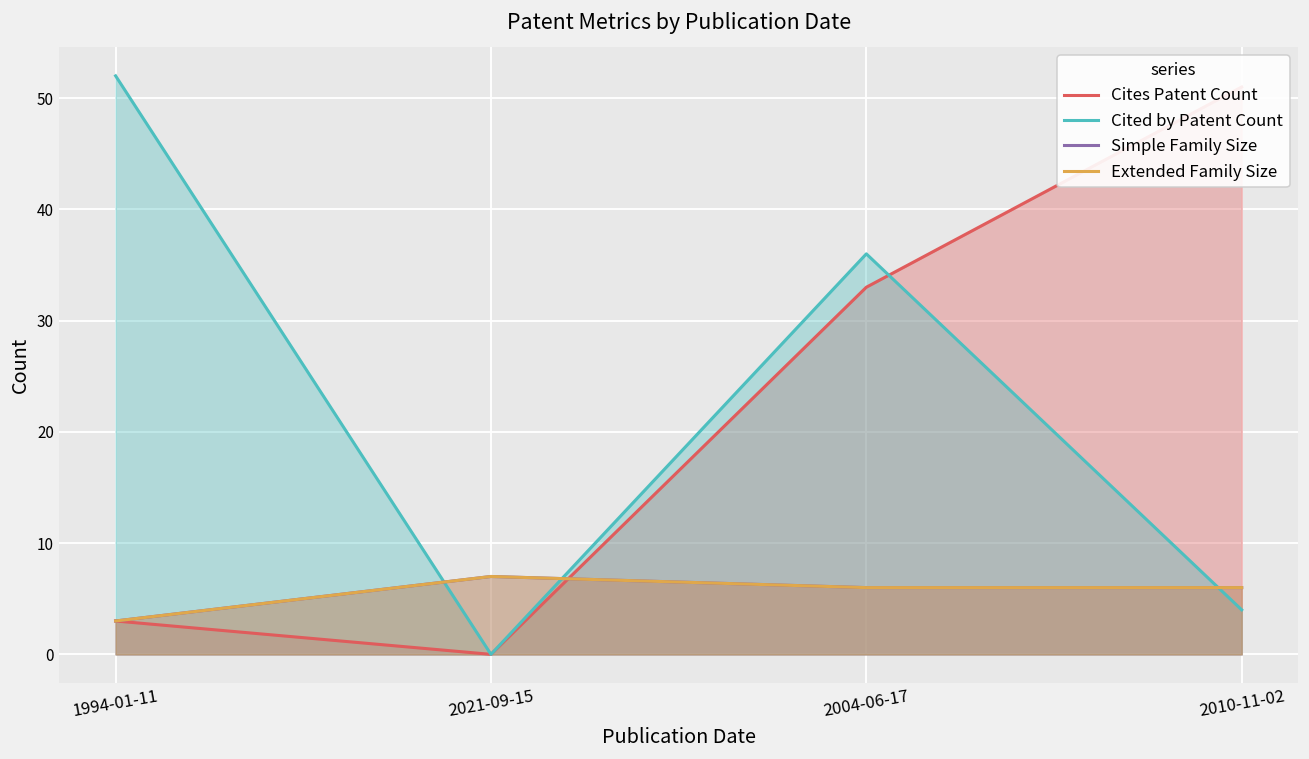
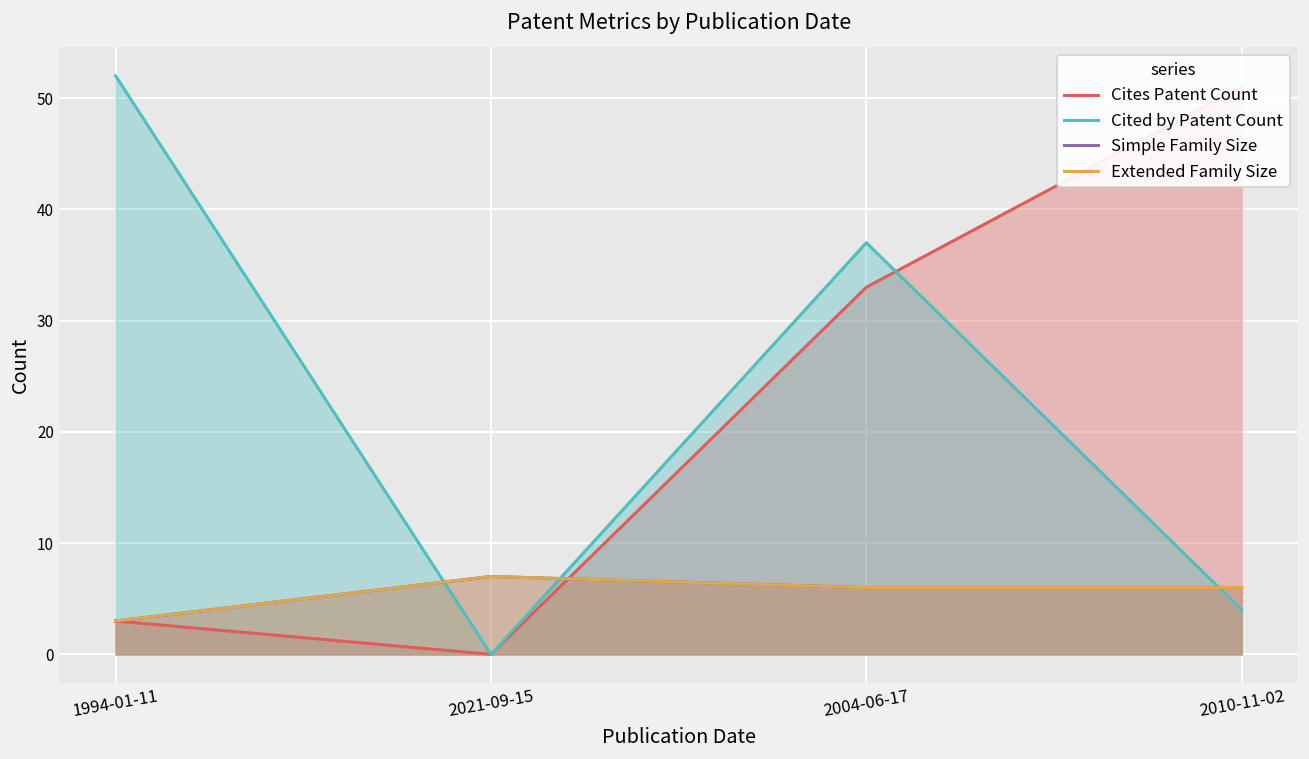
Cited by Patent Count, 2004-06-17: 36 -> 37
